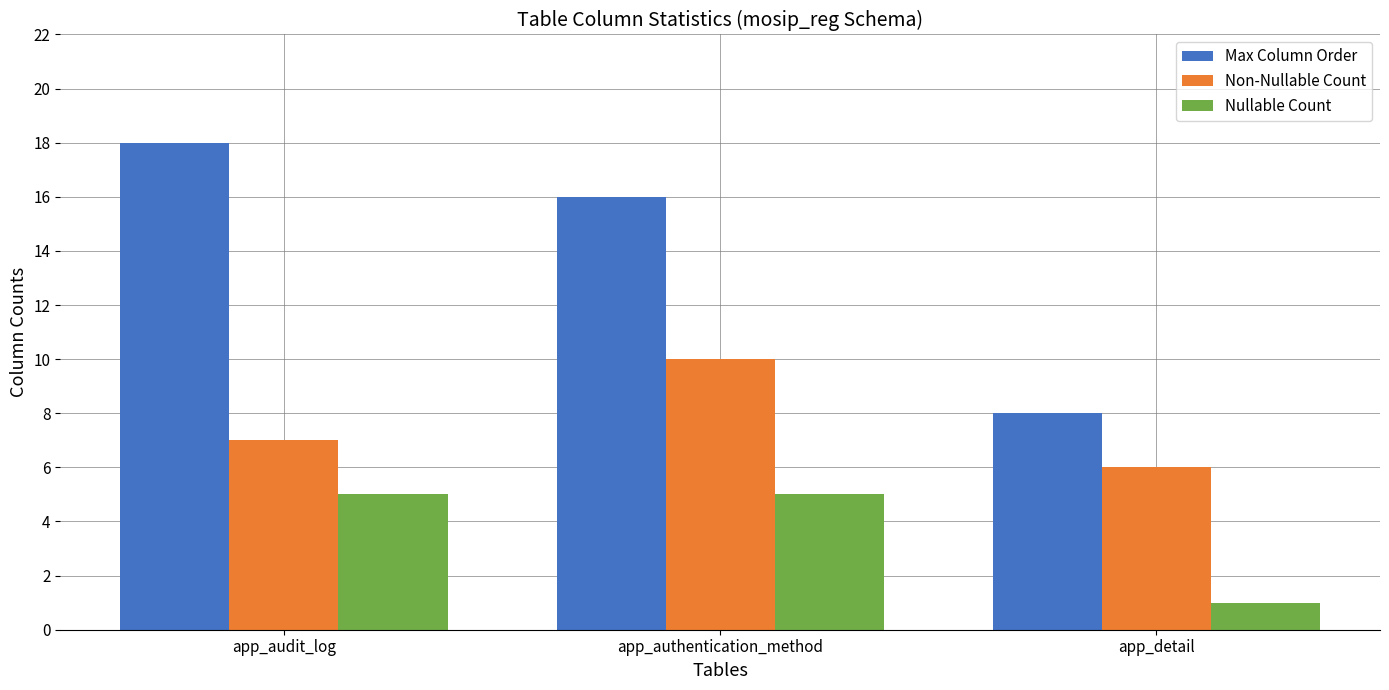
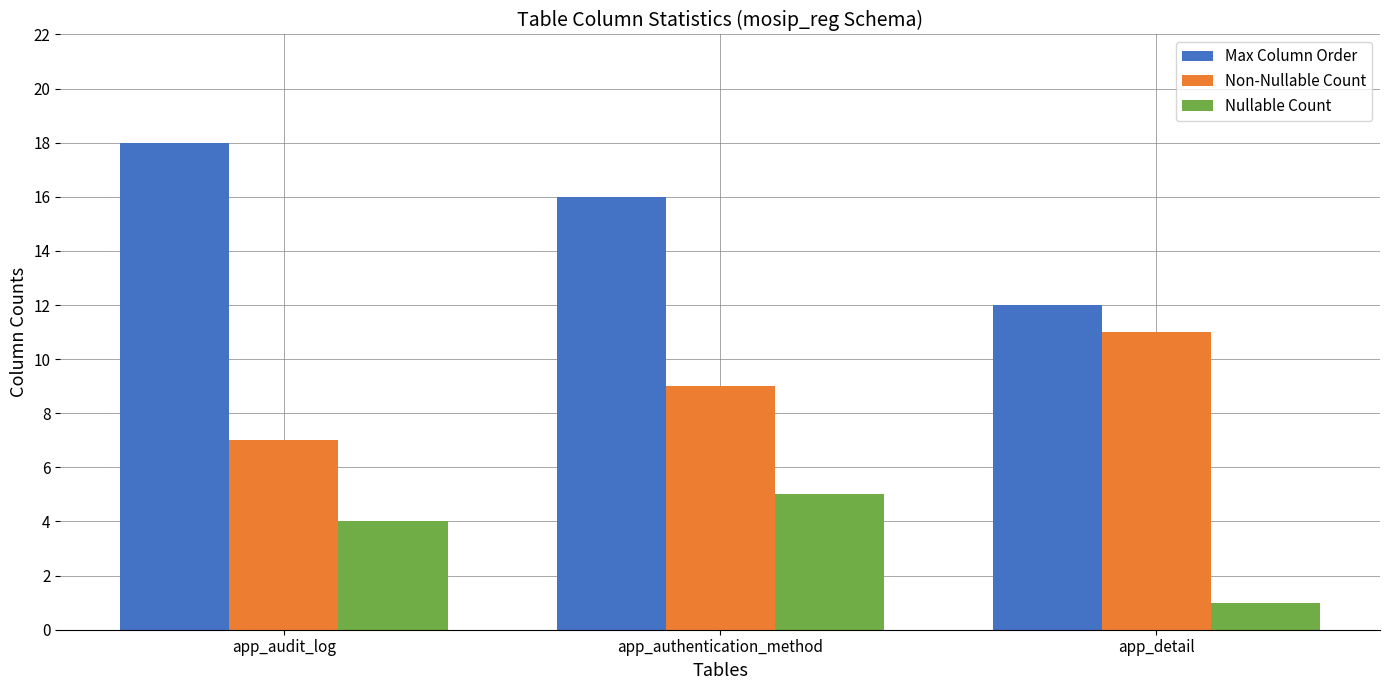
Nullable Count, app_audit_log: 5 -> 4
Non-Nullable Count, app_authentication_method: 10 -> 9
Max Column Order, app_detail: 8 -> 12
Non-Nullable Count, app_detail: 6 -> 11
